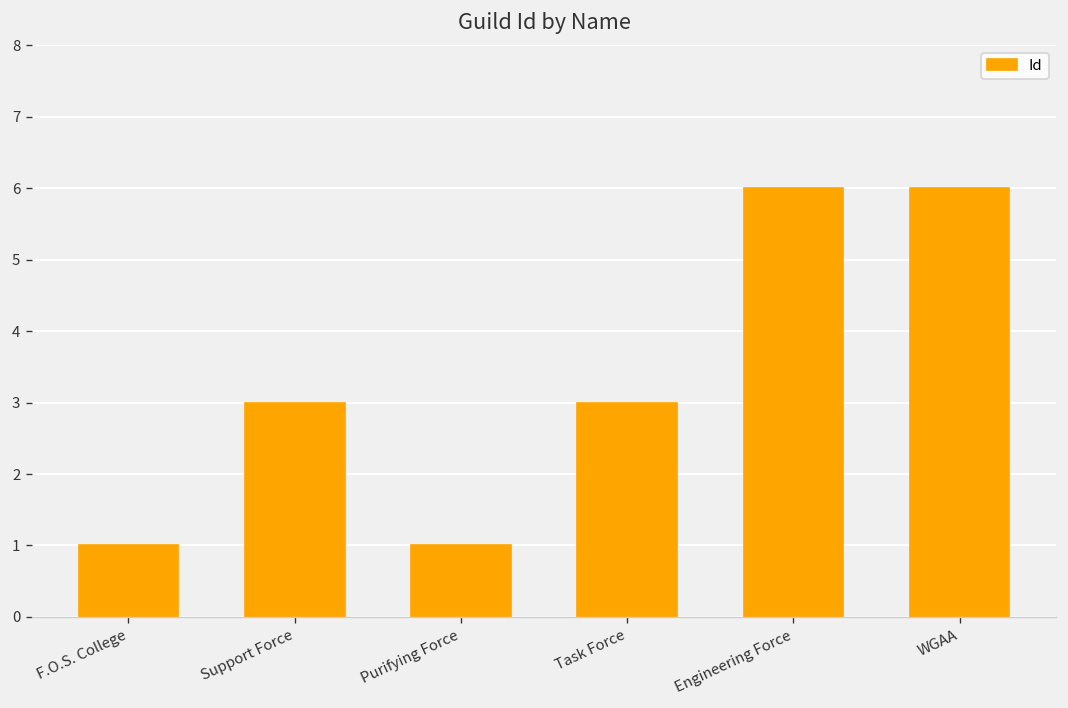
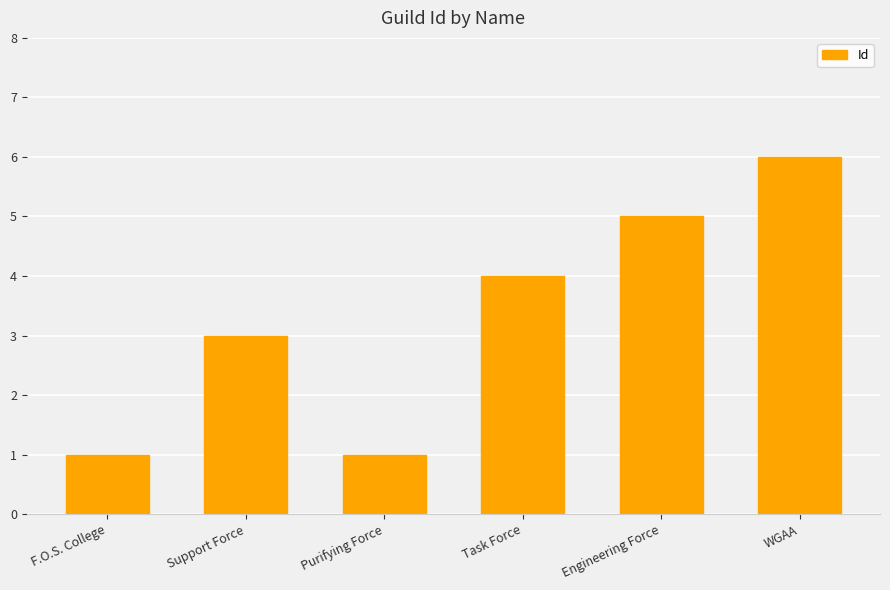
Task Force: 3 -> 4
Engineering Force: 6 -> 5
